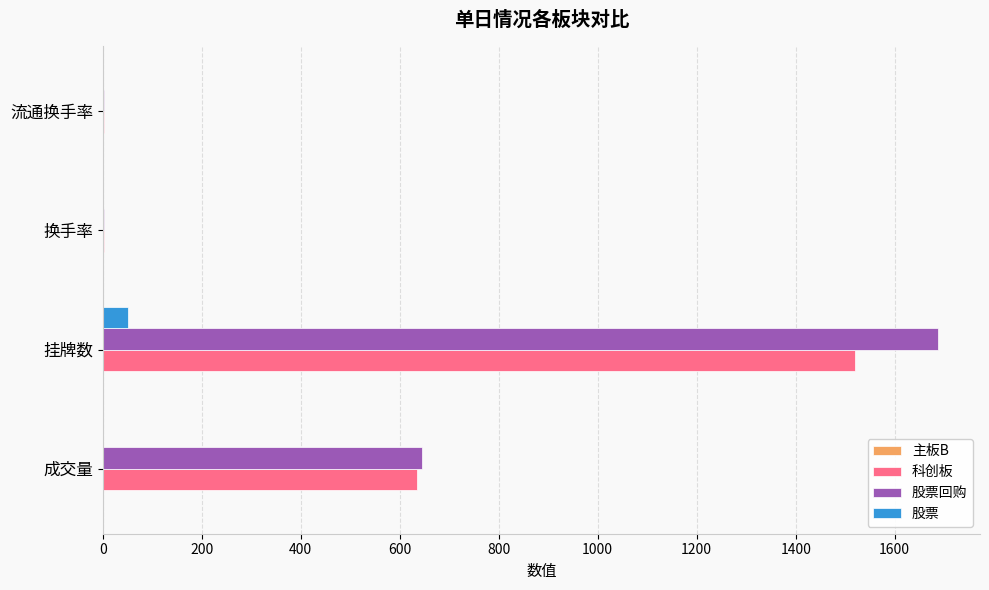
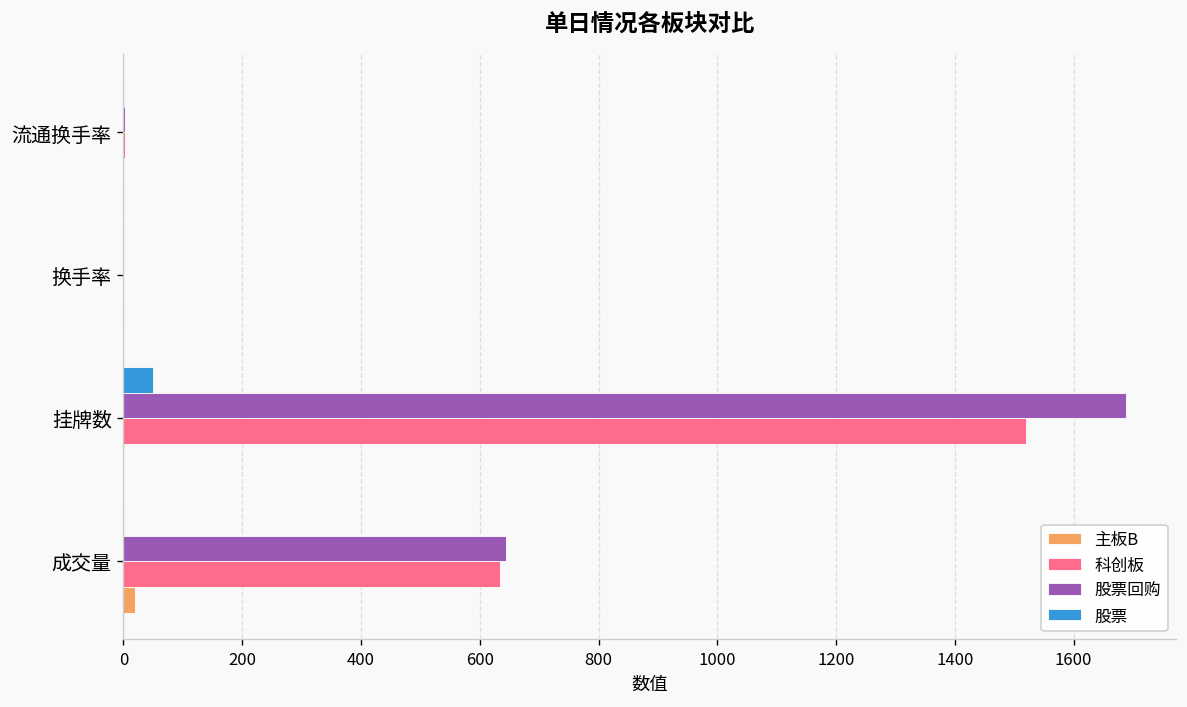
主板B, 成交量: 0 -> 20
